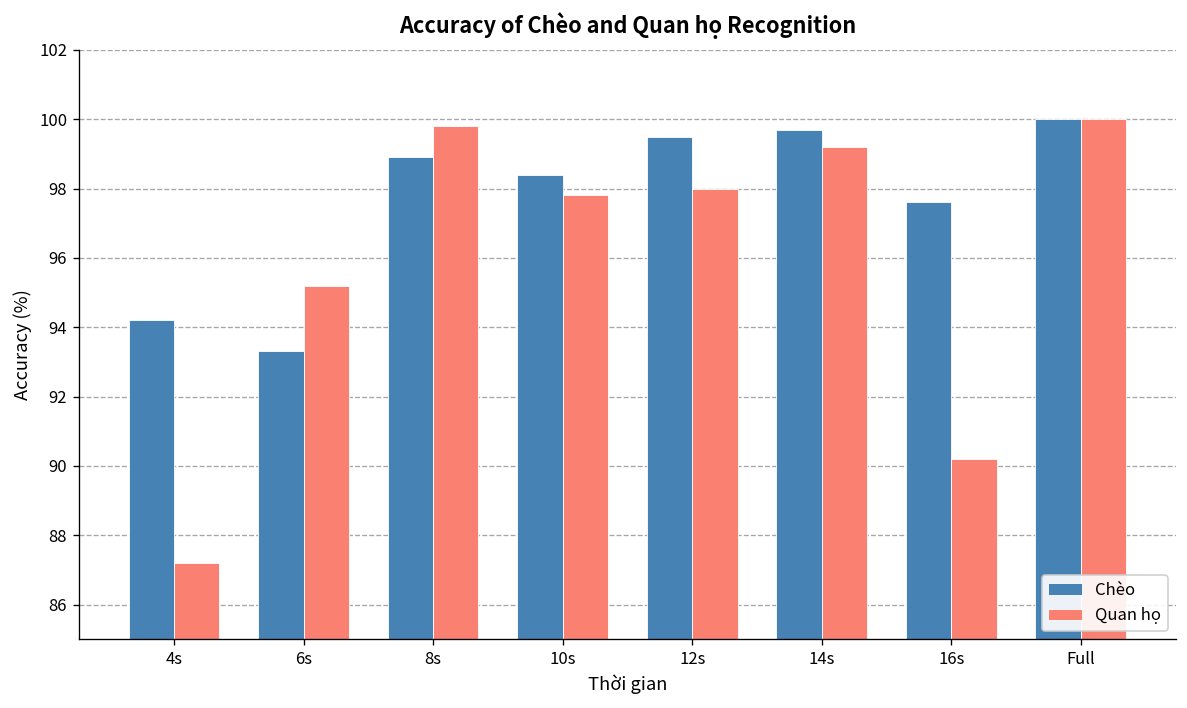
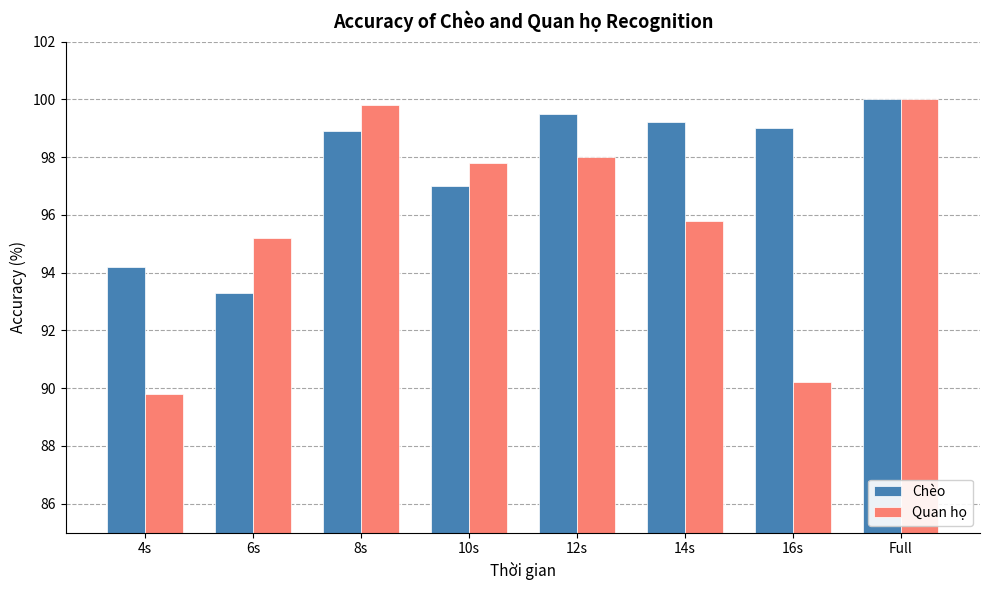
Quan họ, 4s: 87.2 -> 89.8
Chèo, 10s: 98.4 -> 97.0
Chèo, 14s: 99.7 -> 99.2
Quan họ, 14s: 99.2 -> 95.8
Chèo, 16s: 97.6 -> 99.0
